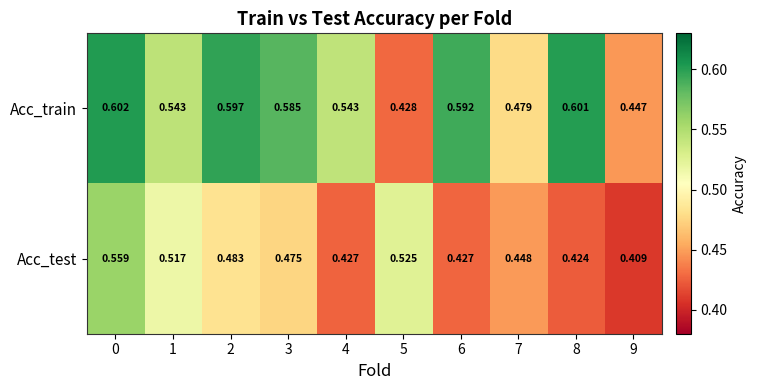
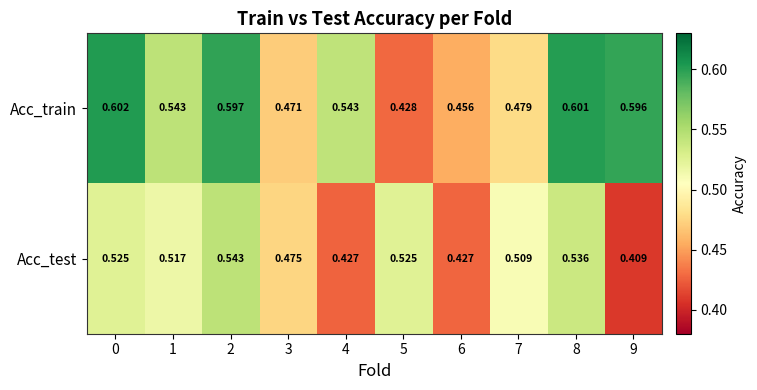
Acc_train, 3: 0.585 -> 0.471
Acc_train, 6: 0.592 -> 0.456
Acc_train, 9: 0.447 -> 0.596
Acc_test, 0: 0.559 -> 0.525
Acc_test, 2: 0.483 -> 0.543
Acc_test, 7: 0.448 -> 0.509
Acc_test, 8: 0.424 -> 0.536
